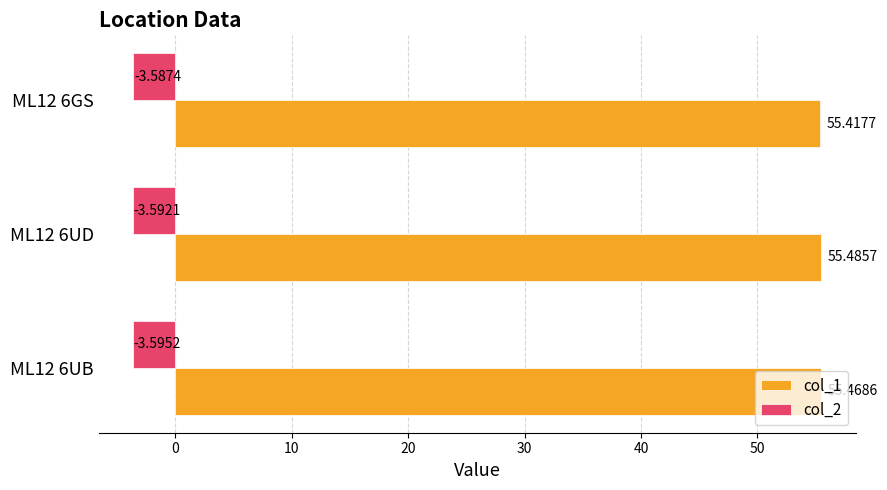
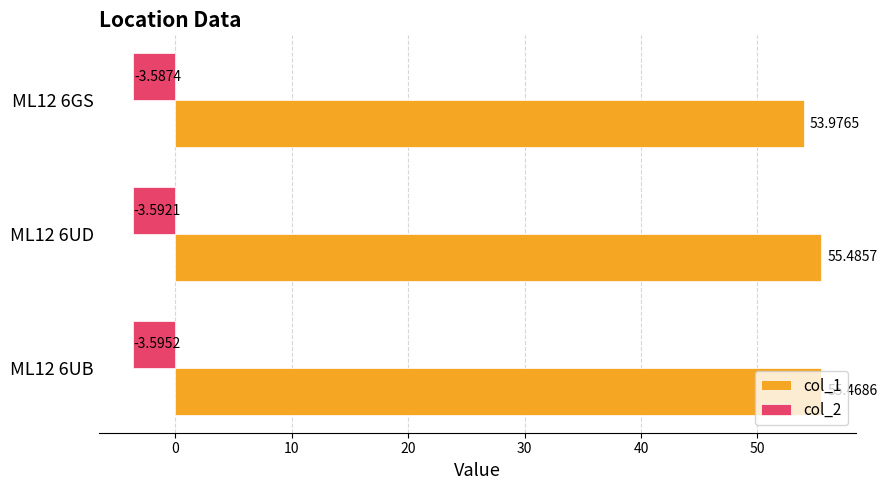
col_1, ML12 6GS: 55.4177 -> 53.9765
